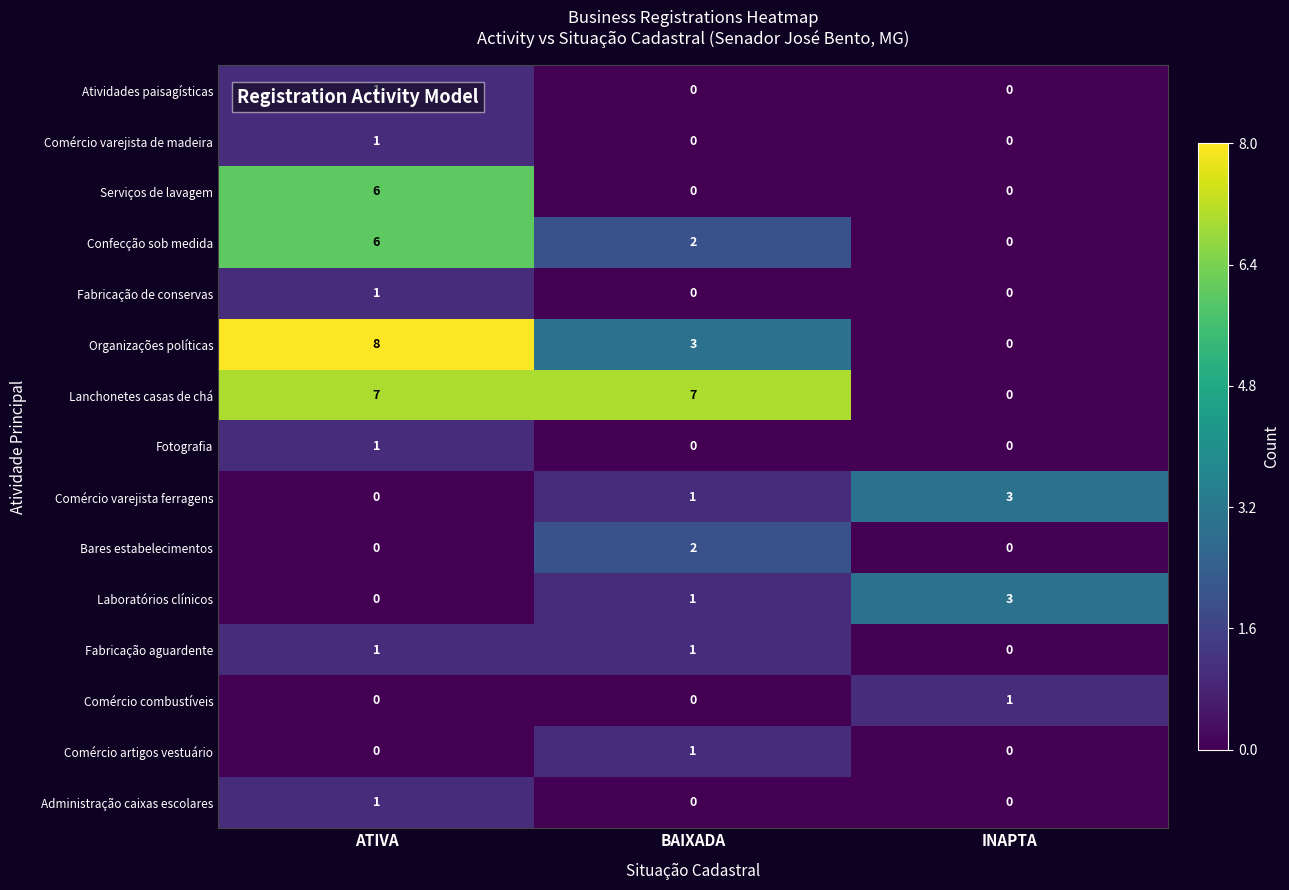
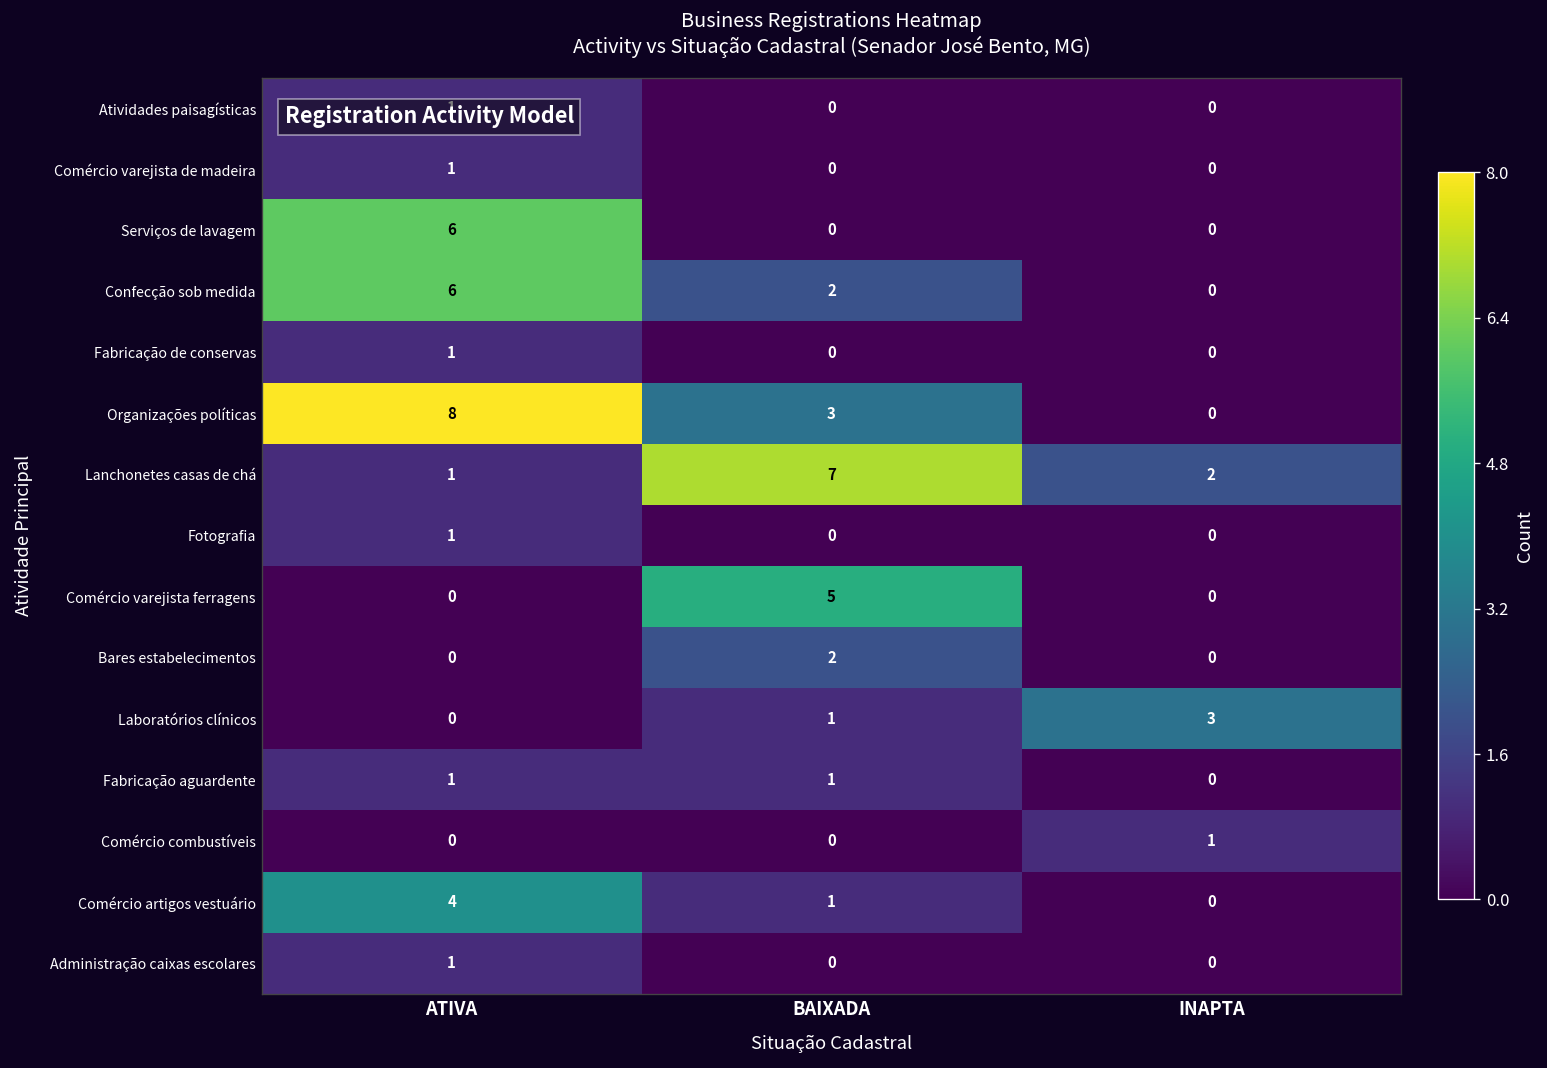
Lanchonetes casas de chá, ATIVA: 7 -> 1
Lanchonetes casas de chá, INAPTA: 0 -> 2
Comércio varejista ferragens, BAIXADA: 1 -> 5
Comércio varejista ferragens, INAPTA: 3 -> 0
Comércio artigos vestuário, ATIVA: 0 -> 4
